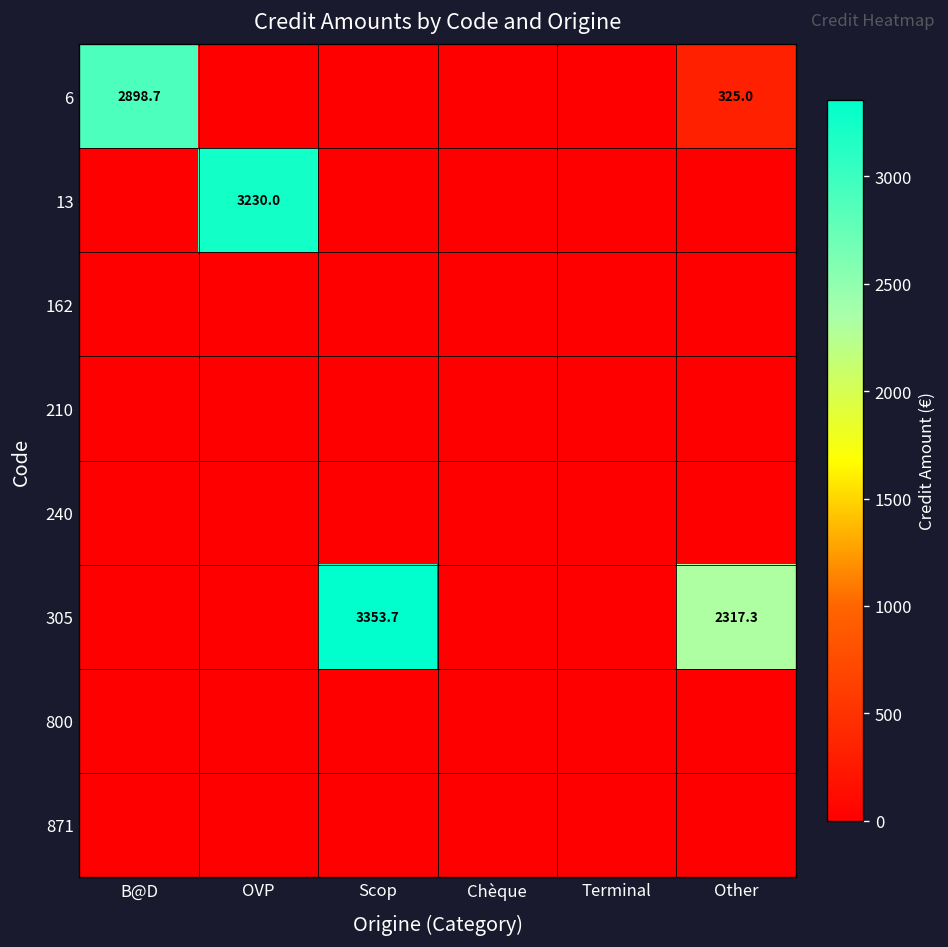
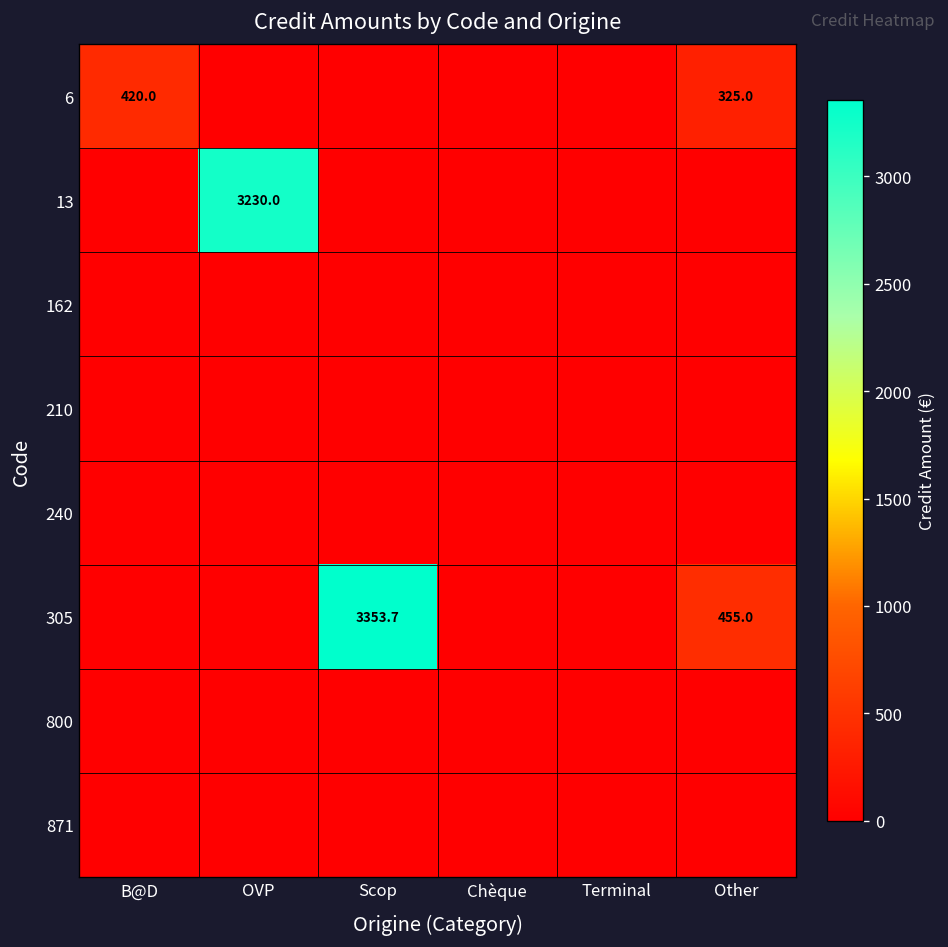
6, B@D: 2898.7 -> 420.0
305, Other: 2317.3 -> 455.0
